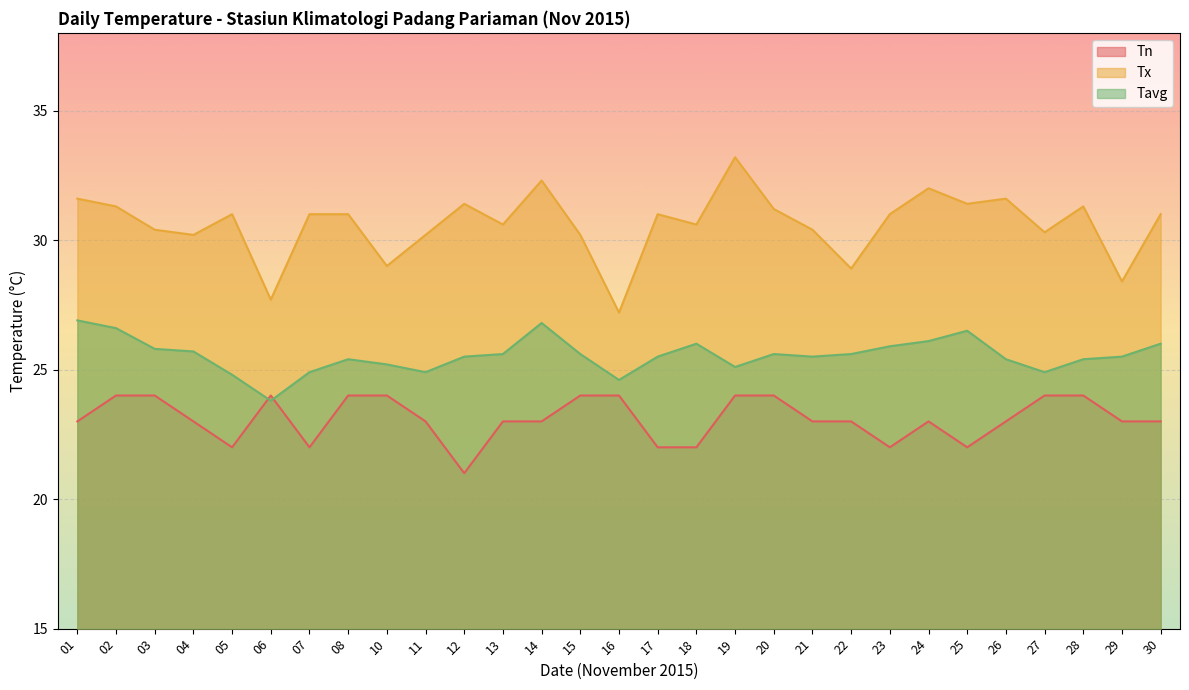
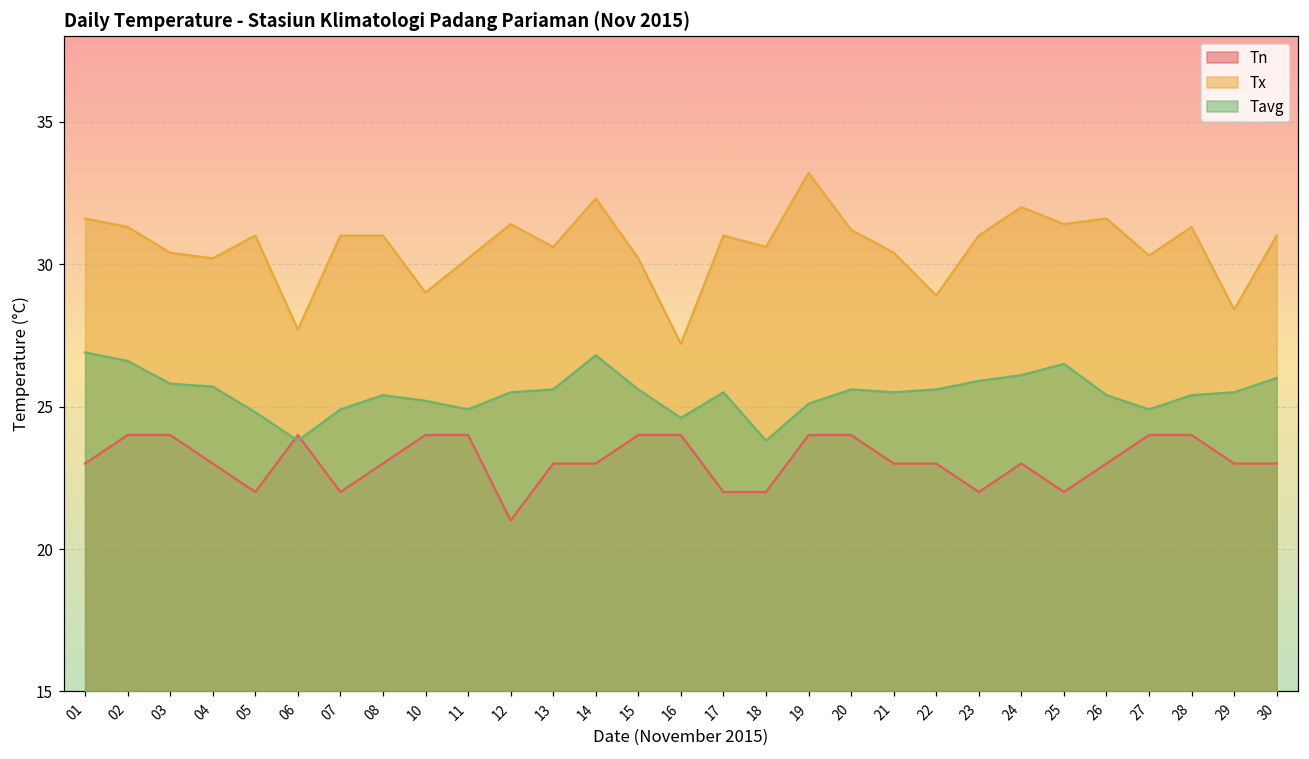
Tn, 08: 24 -> 23
Tn, 11: 23 -> 24
Tavg, 18: 26.0 -> 23.8
